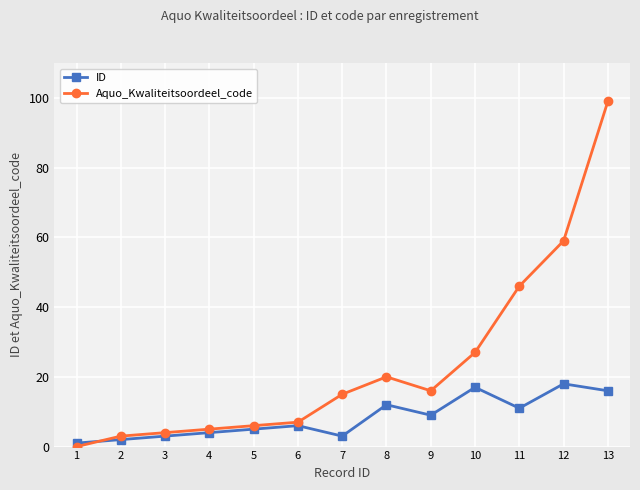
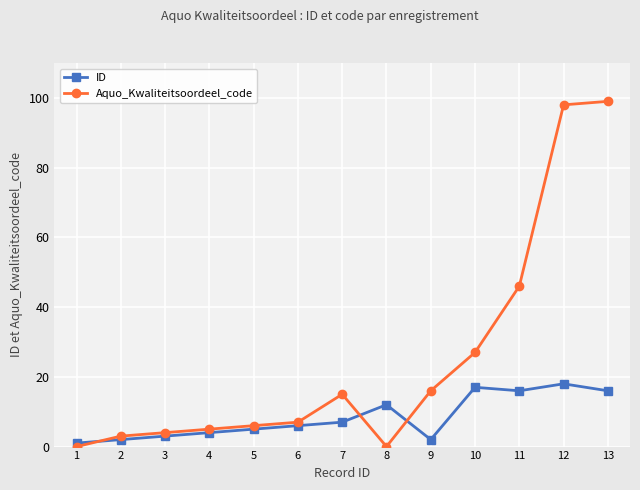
ID, 7: 3 -> 7
Aquo_Kwaliteitsoordeel_code, 8: 20 -> 0
ID, 9: 9 -> 2
ID, 11: 11 -> 16
Aquo_Kwaliteitsoordeel_code, 12: 59 -> 98
